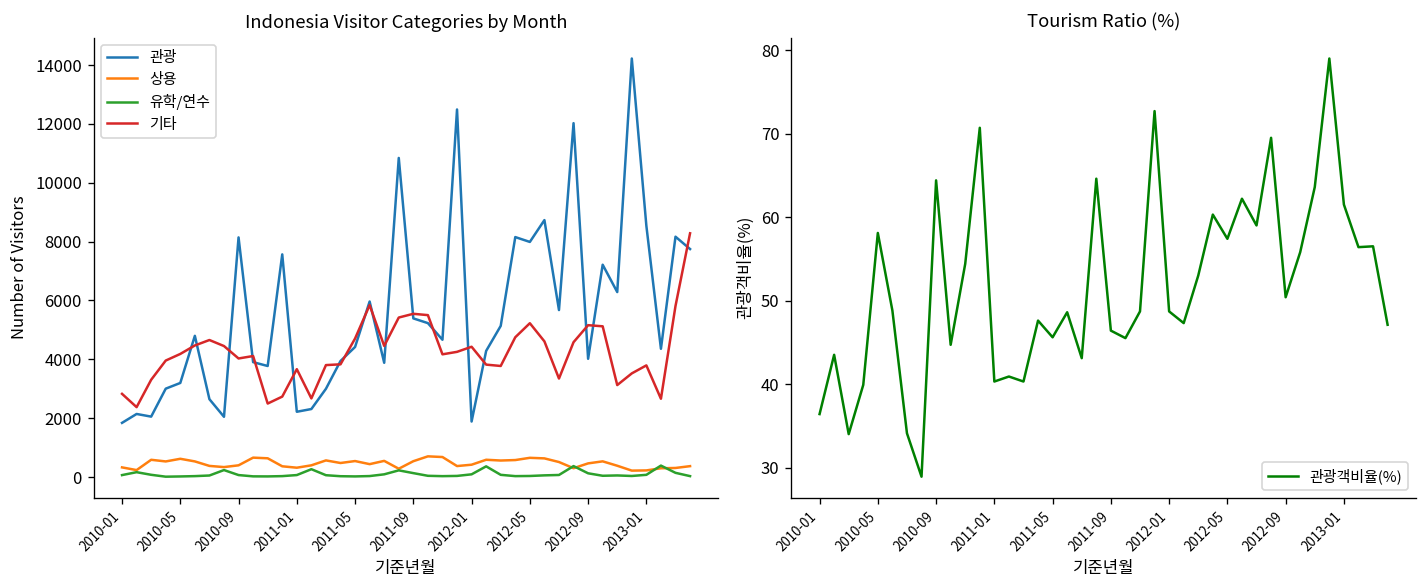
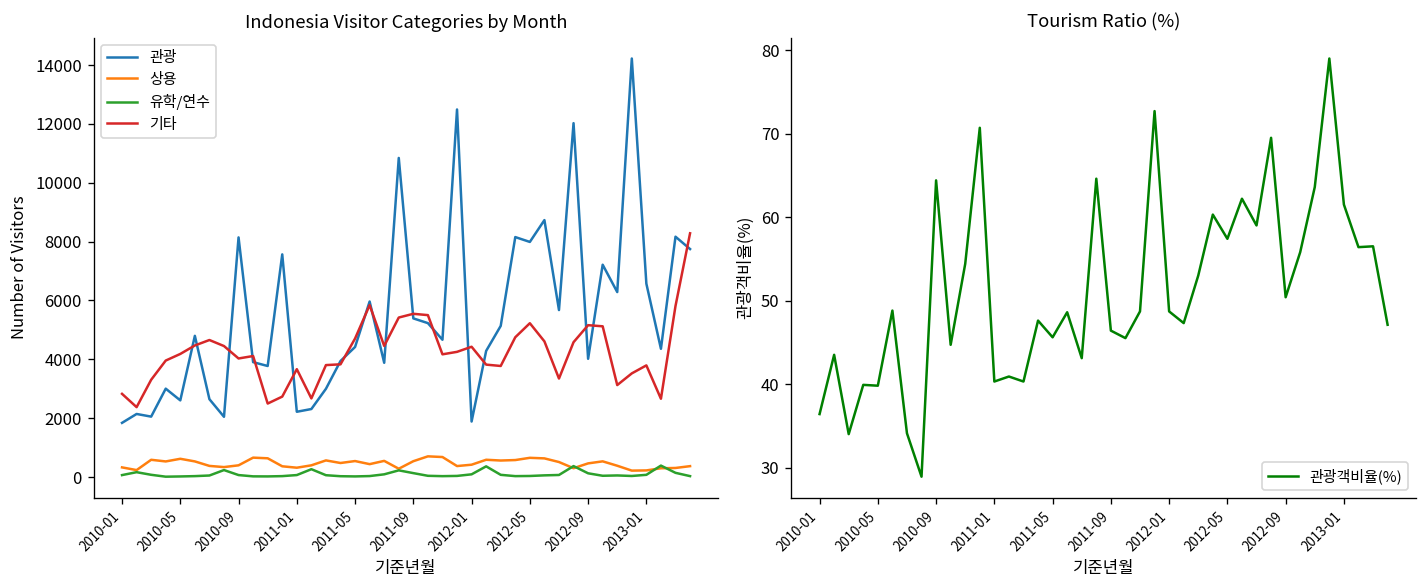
Indonesia Visitor Categories by Month, 관광, 2010-05: 3200 -> 2600
Indonesia Visitor Categories by Month, 관광, 2013-01: 8500 -> 6600
Tourism Ratio (%), 2010-05: 58 -> 40
